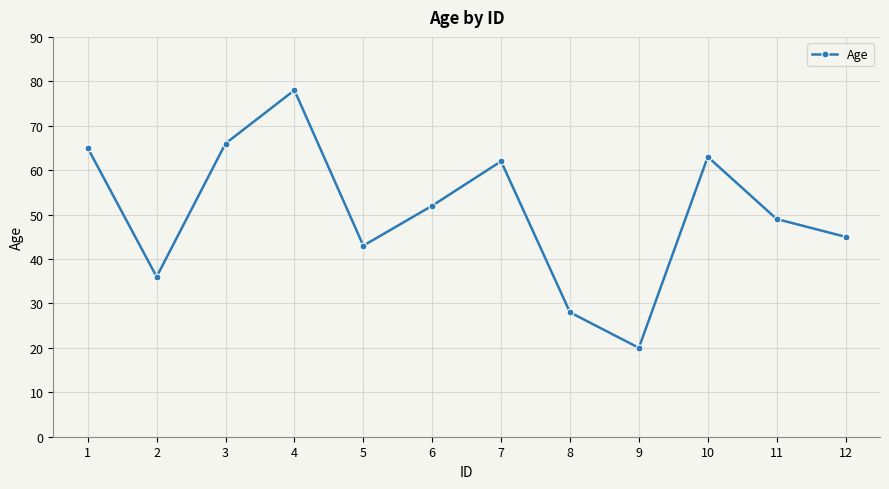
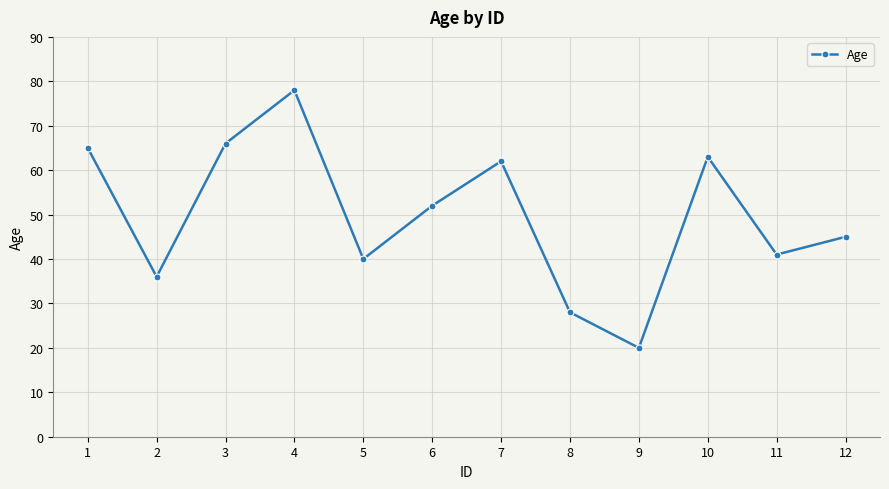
5: 43 -> 40
11: 49 -> 41
